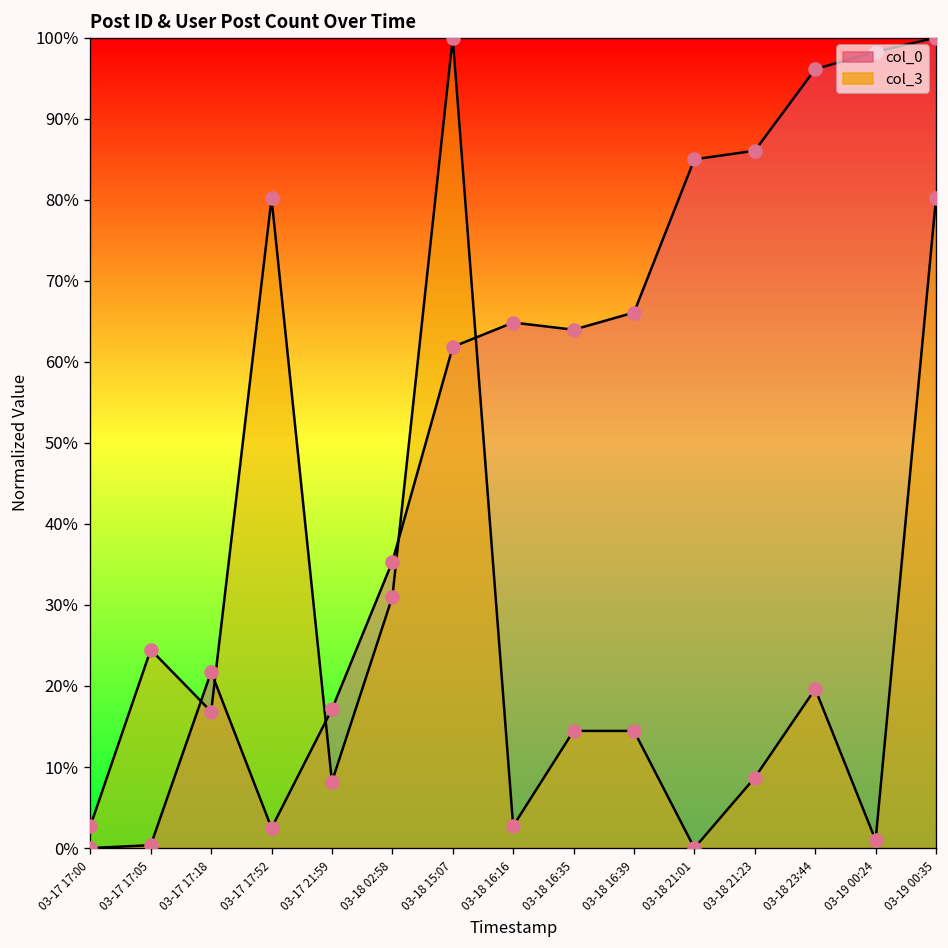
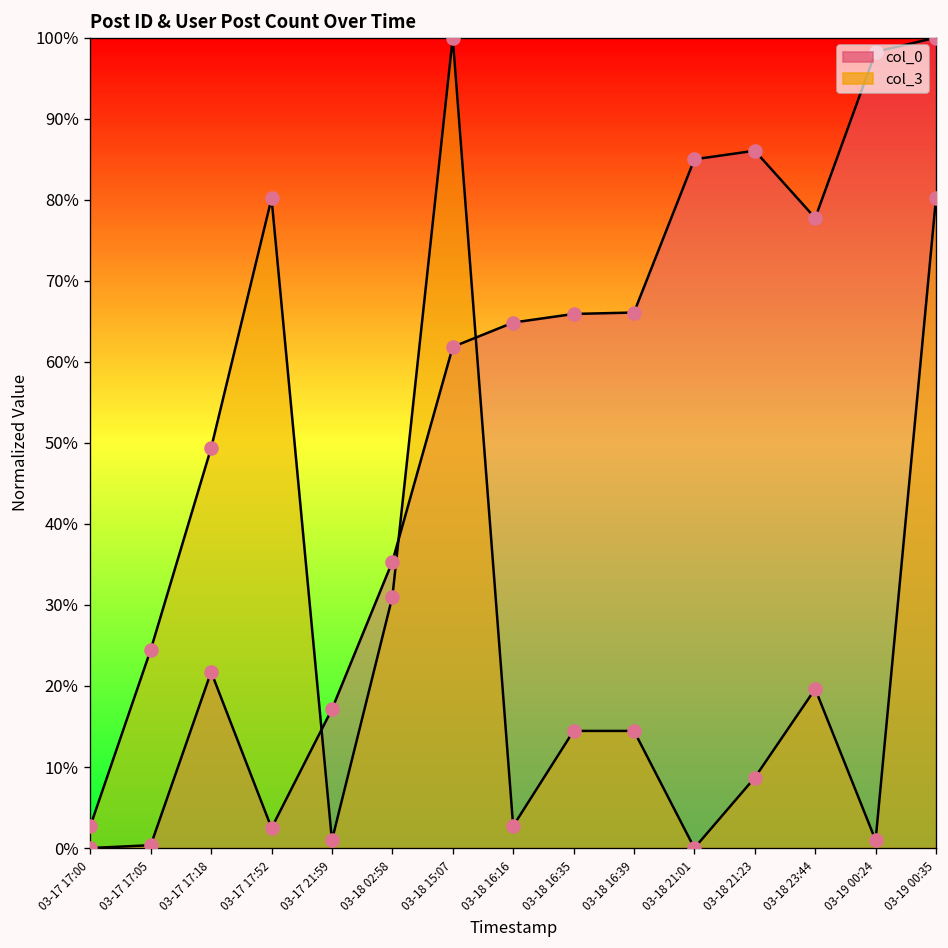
col_3, 03-17 17:18: 17% -> 49%
col_3, 03-17 21:59: 8% -> 1%
col_0, 03-18 16:35: 64% -> 66%
col_0, 03-18 23:44: 96% -> 78%
